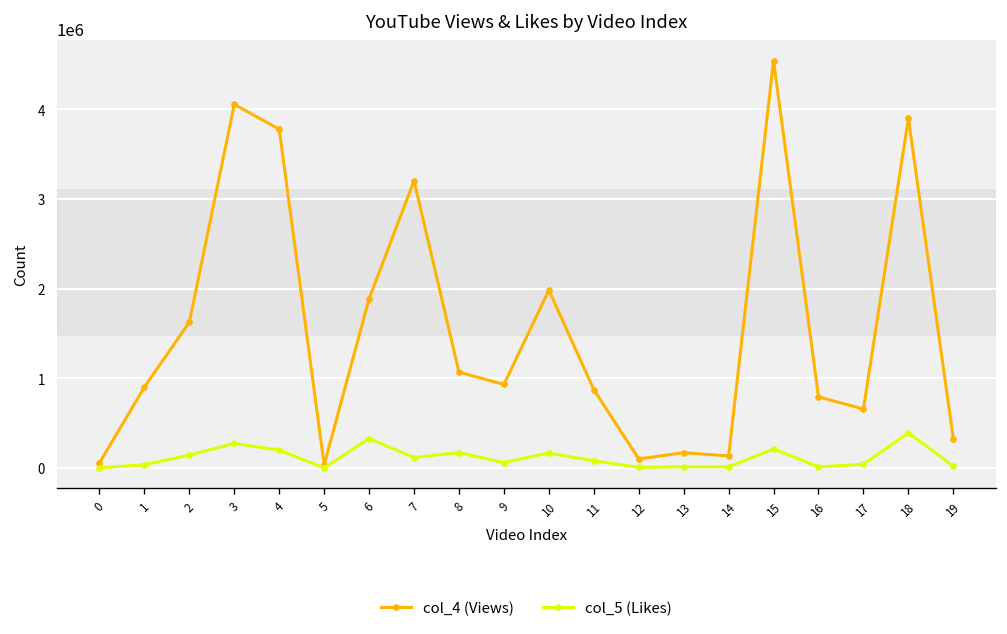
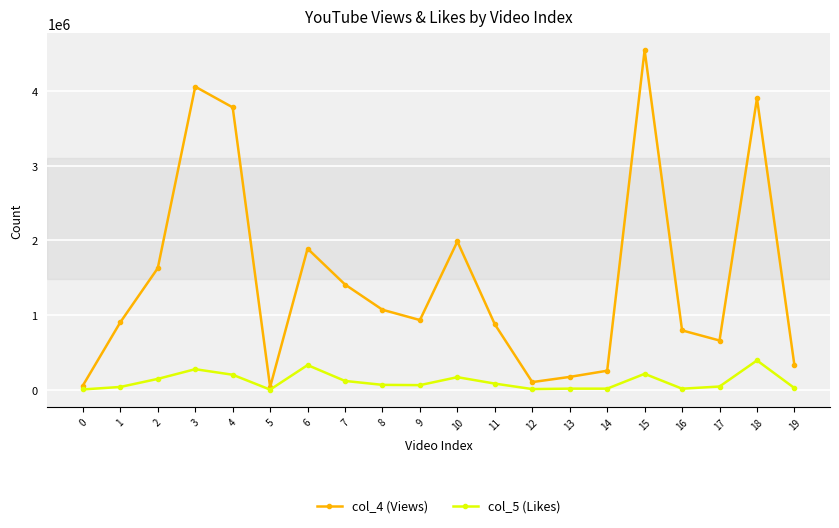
col_4 (Views), 7: 3200000 -> 1400000
col_5 (Likes), 8: 200000 -> 100000
col_4 (Views), 14: 100000 -> 300000
